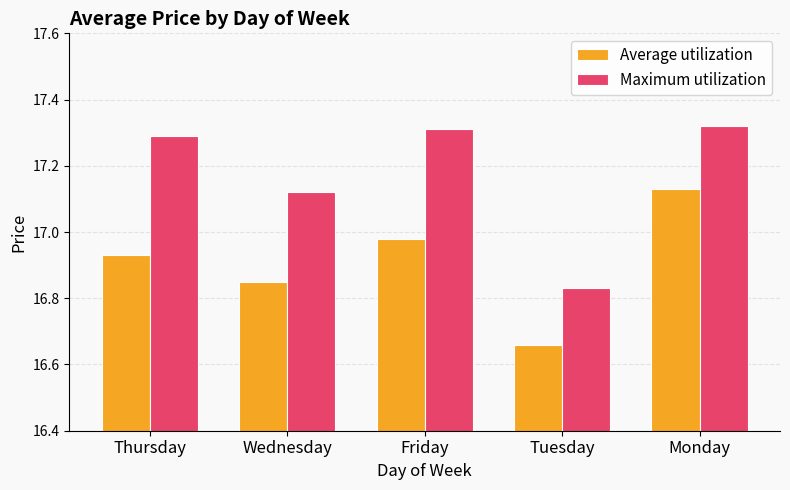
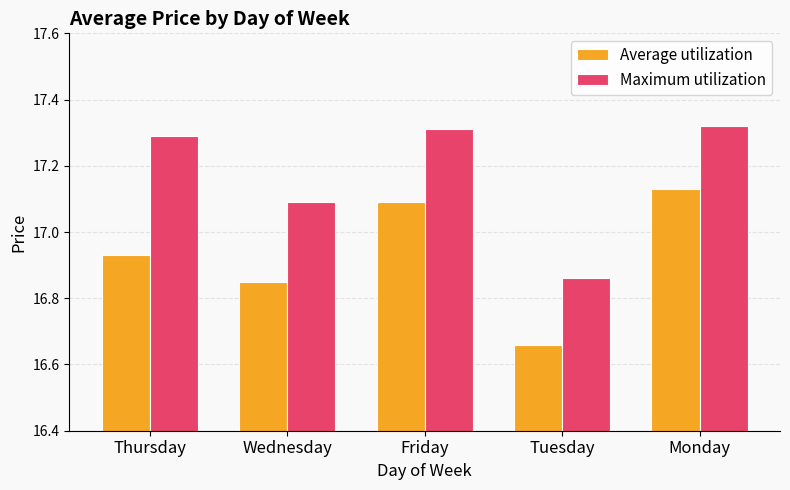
Maximum utilization, Wednesday: 17.12 -> 17.09
Average utilization, Friday: 16.98 -> 17.09
Maximum utilization, Tuesday: 16.83 -> 16.86
